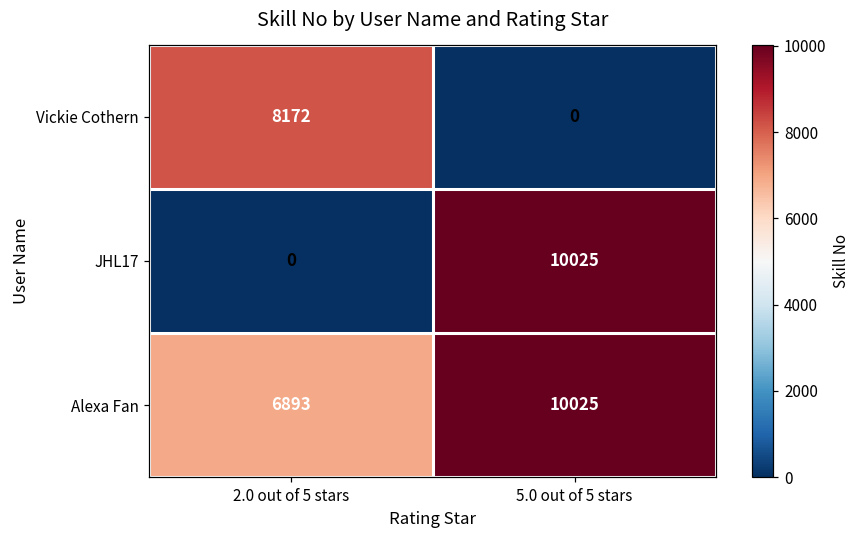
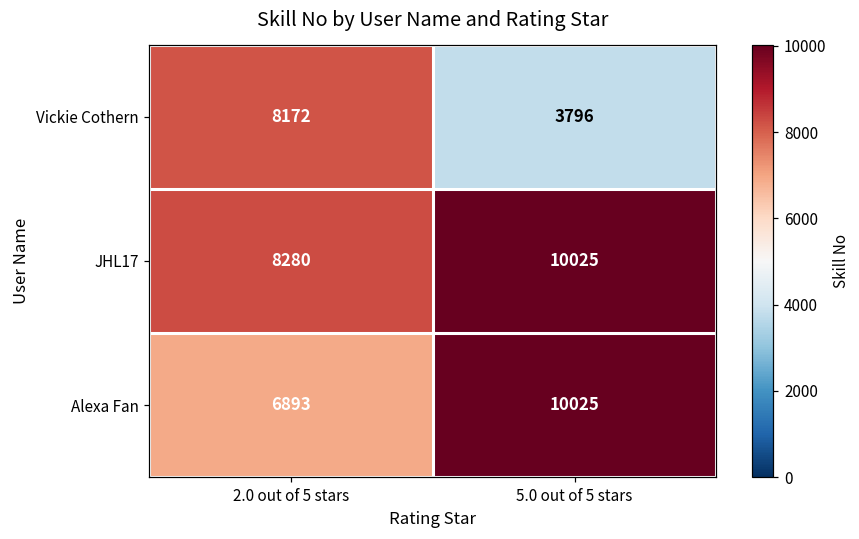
Vickie Cothern, 5.0 out of 5 stars: 0 -> 3796
JHL17, 2.0 out of 5 stars: 0 -> 8280
